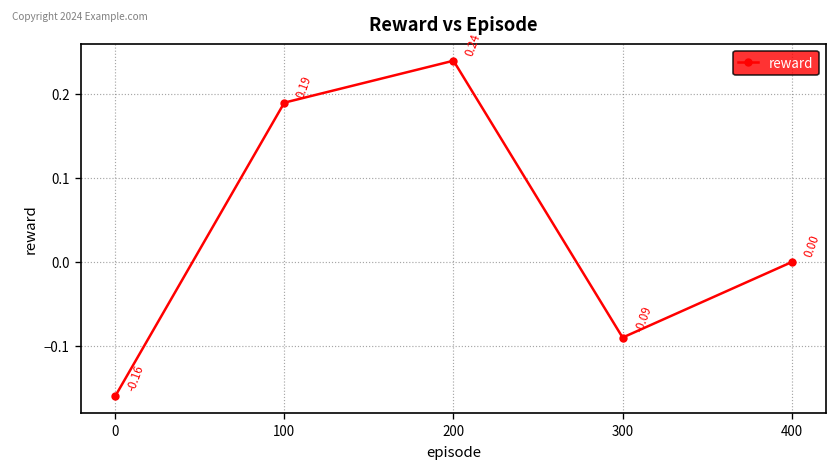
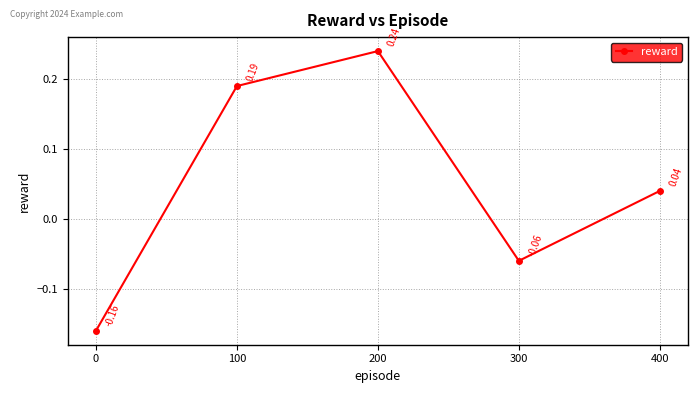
300: -0.09 -> -0.06
400: 0.00 -> 0.04
